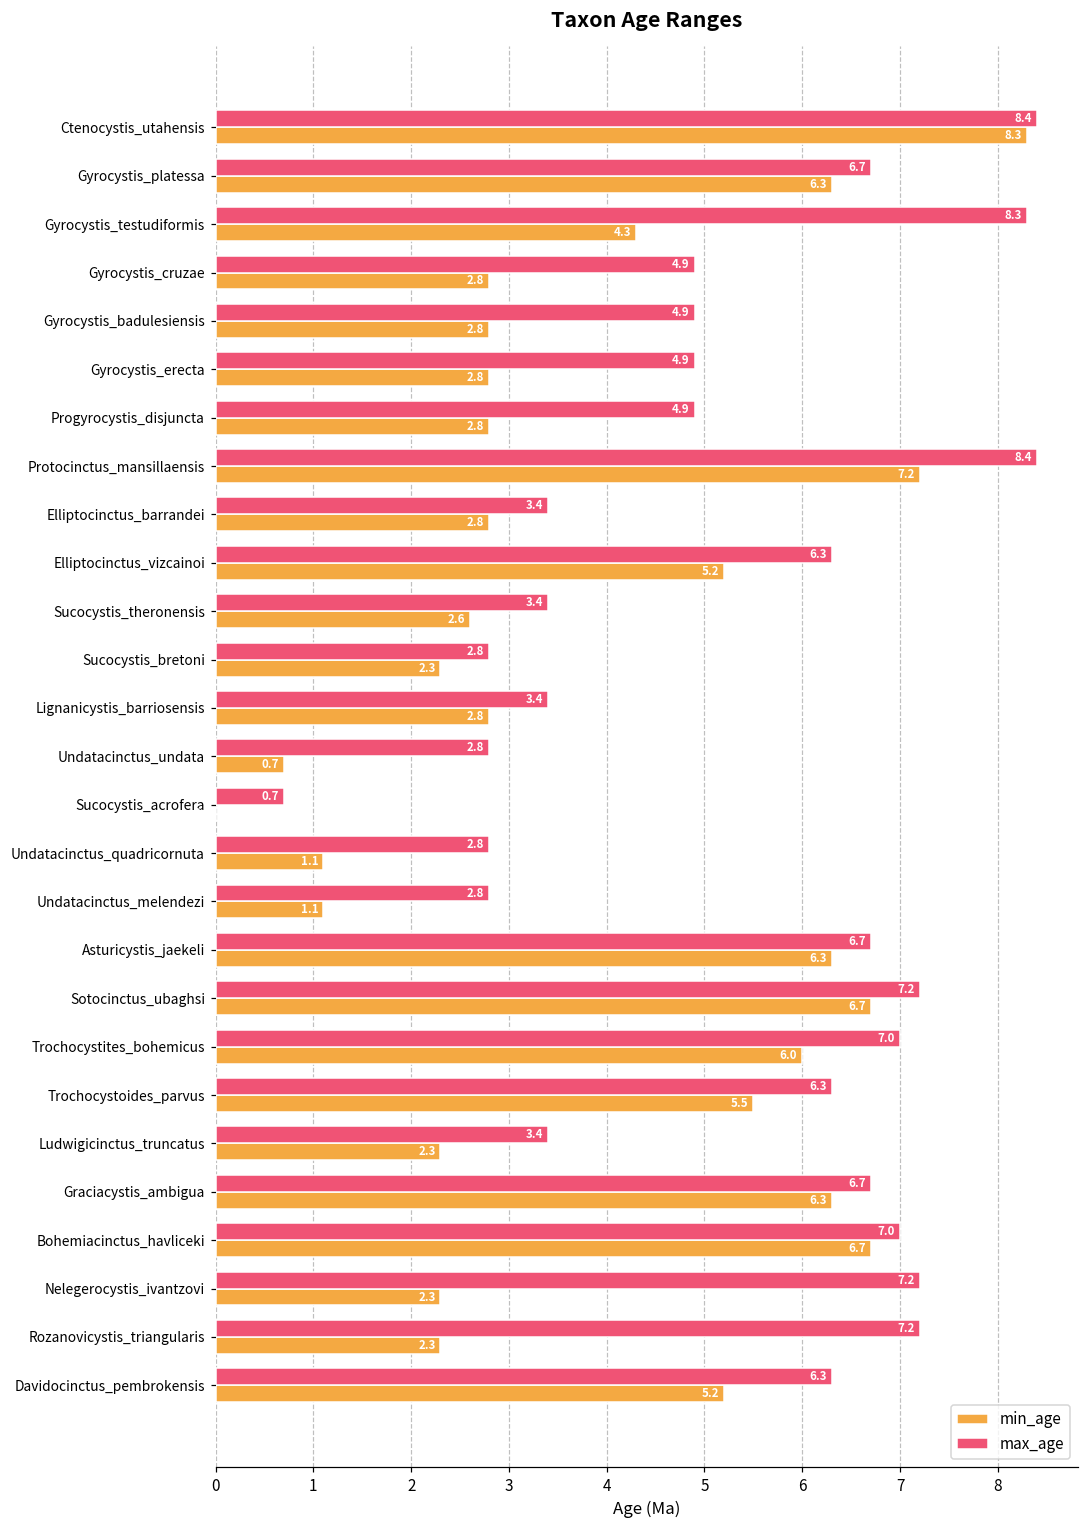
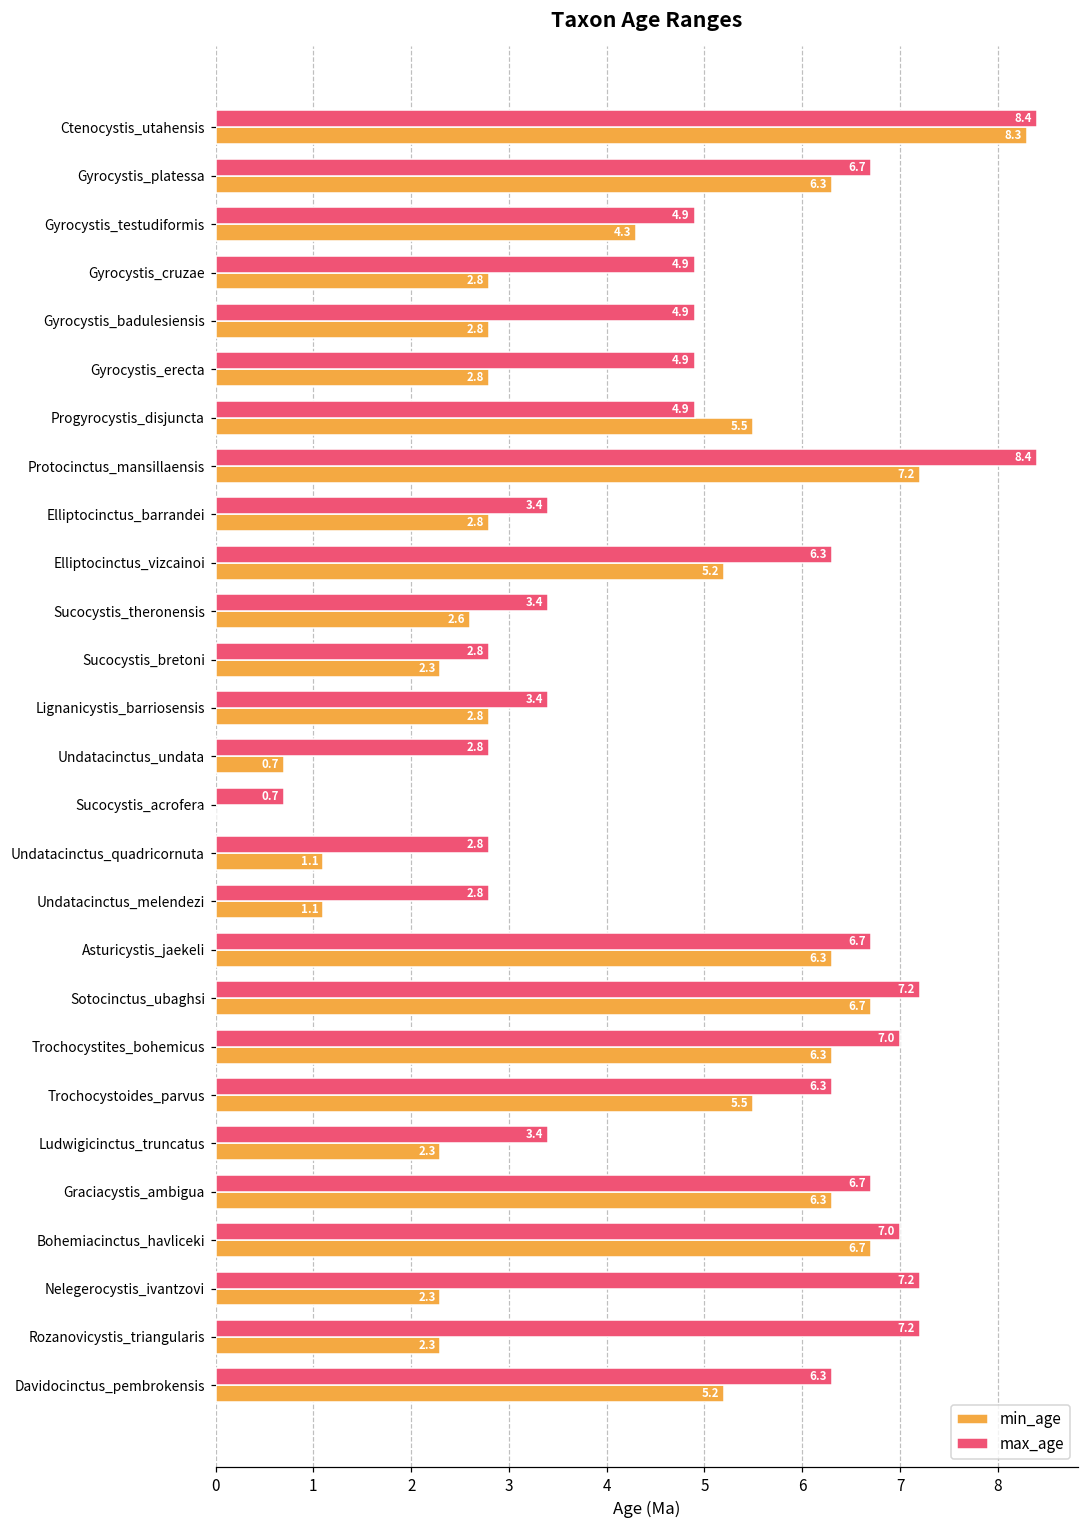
max_age, Gyrocystis_testudiformis: 8.3 -> 4.9
min_age, Progyrocystis_disjuncta: 2.8 -> 5.5
min_age, Trochocystites_bohemicus: 6.0 -> 6.3
